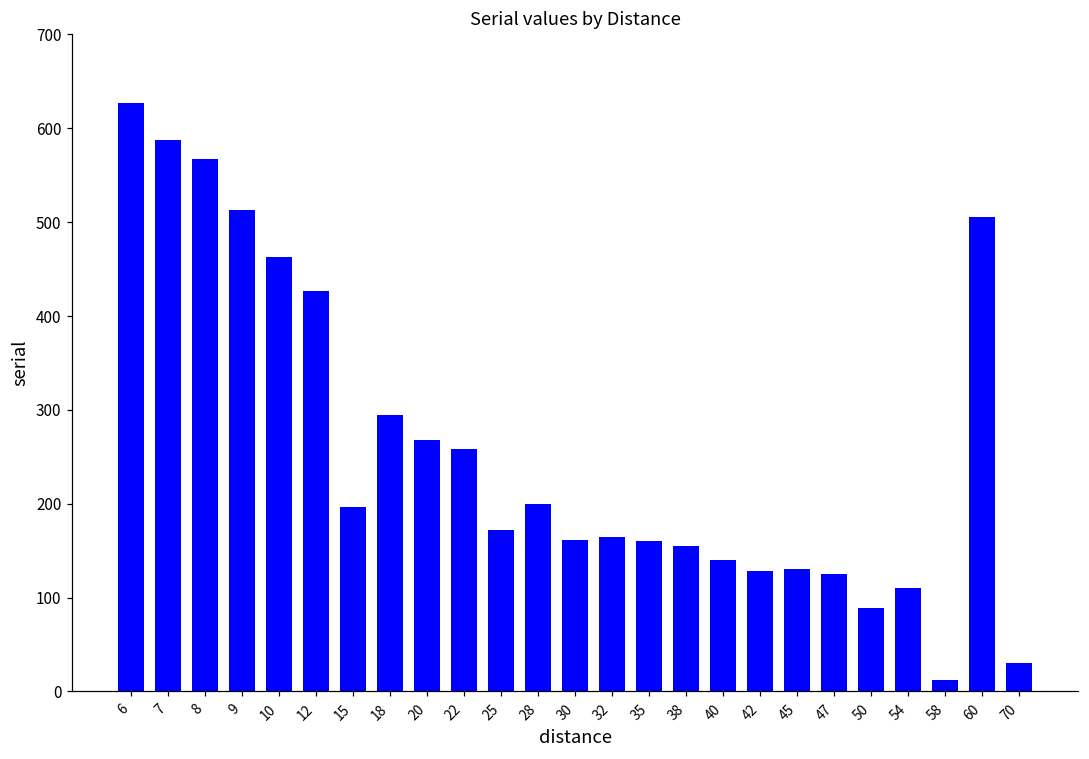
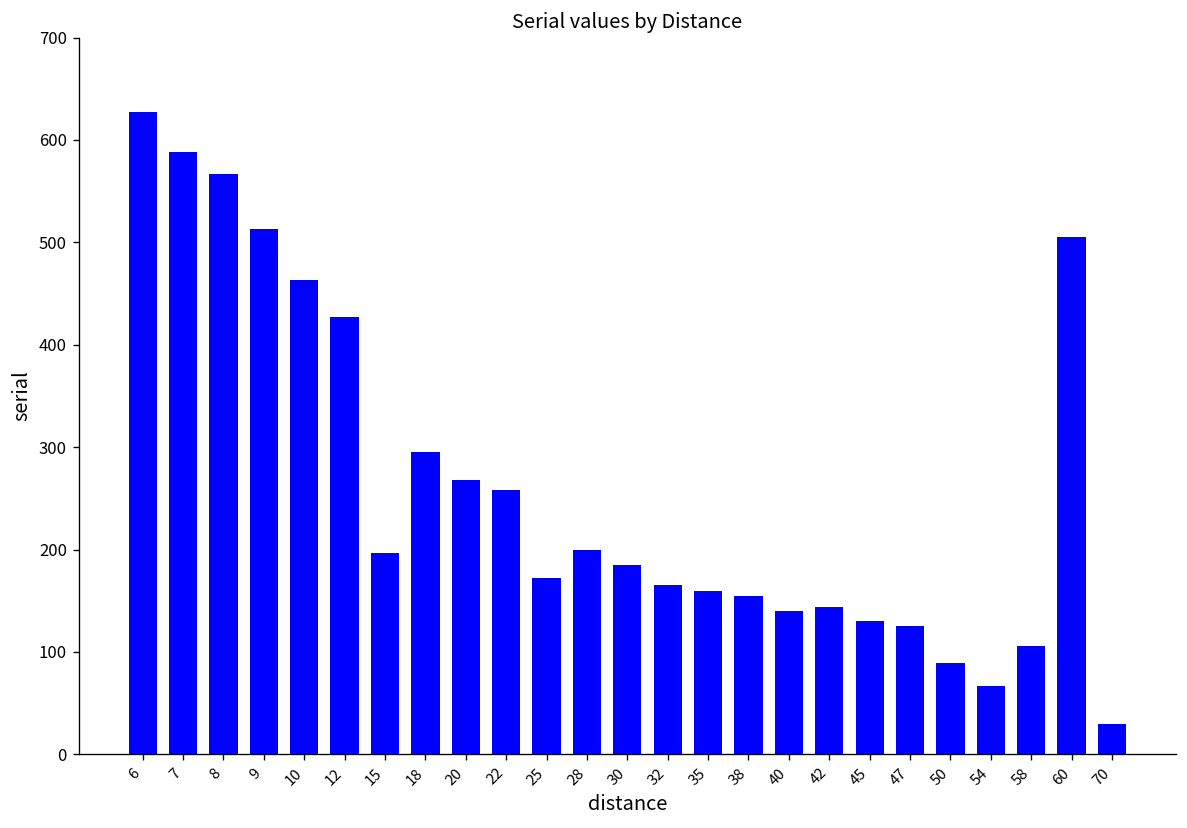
30: 160 -> 190
42: 130 -> 140
54: 110 -> 70
58: 10 -> 110
